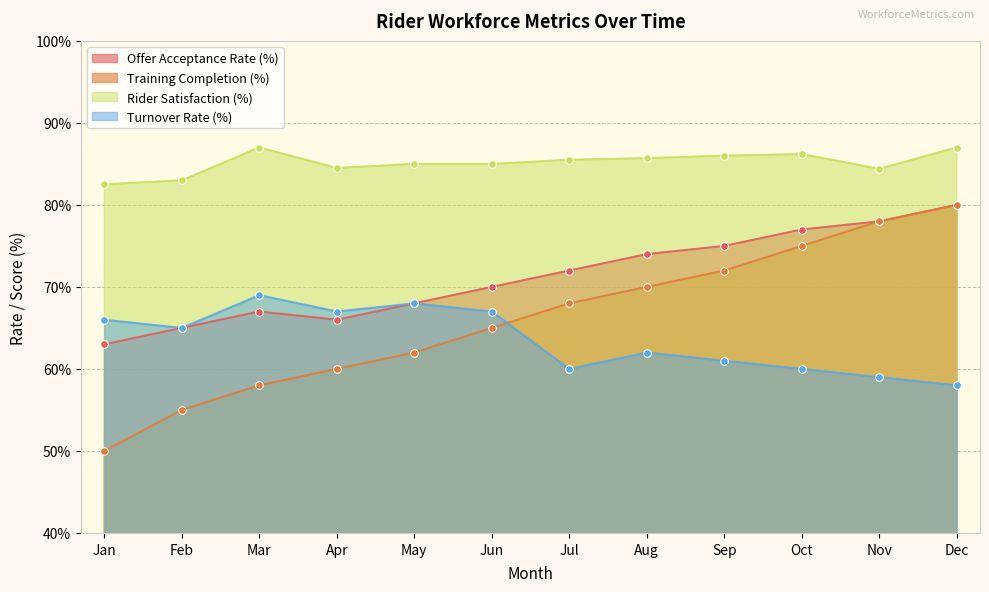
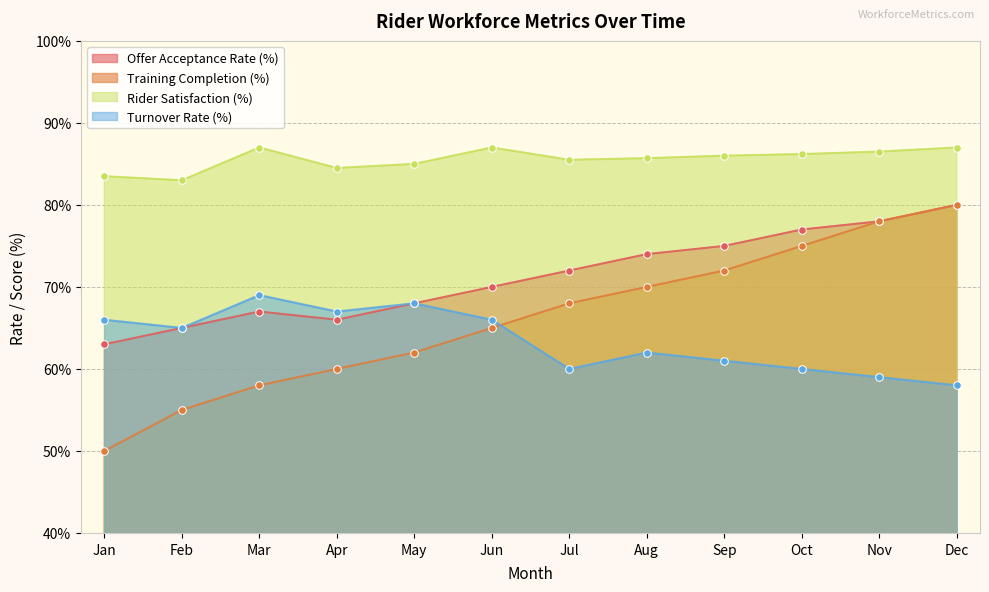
Rider Satisfaction (%), Jan: 83% -> 84%
Rider Satisfaction (%), Jun: 85% -> 87%
Turnover Rate (%), Jun: 67% -> 66%
Rider Satisfaction (%), Nov: 84% -> 87%
